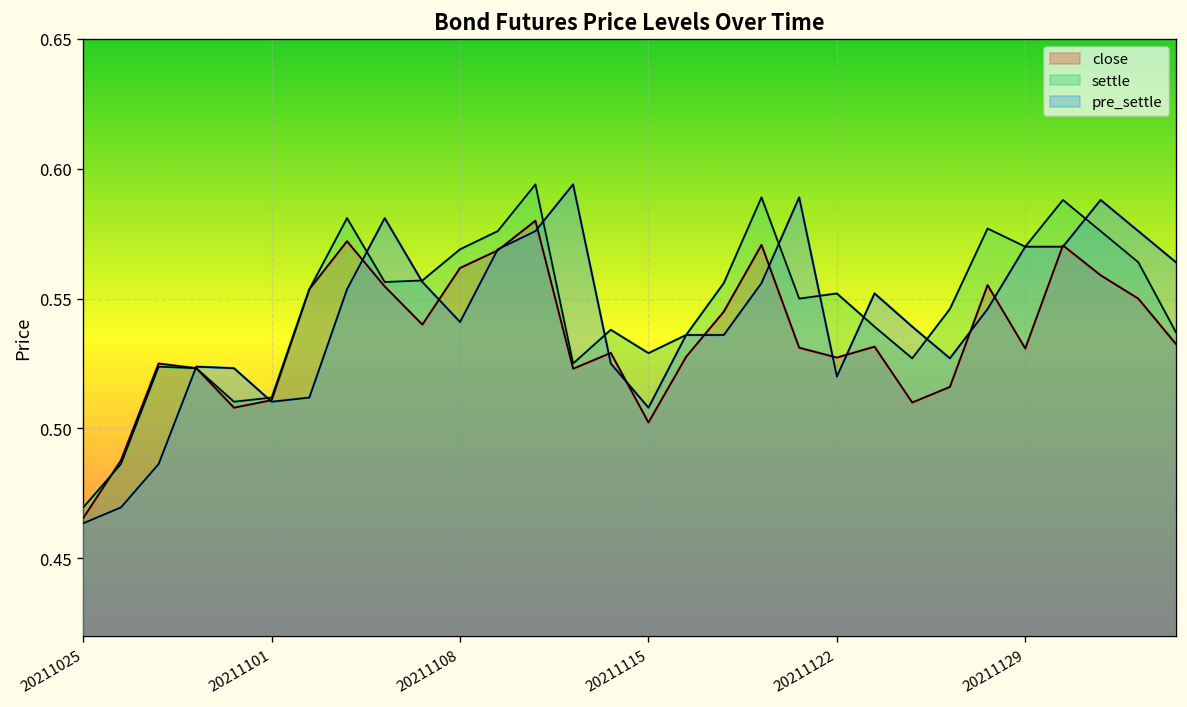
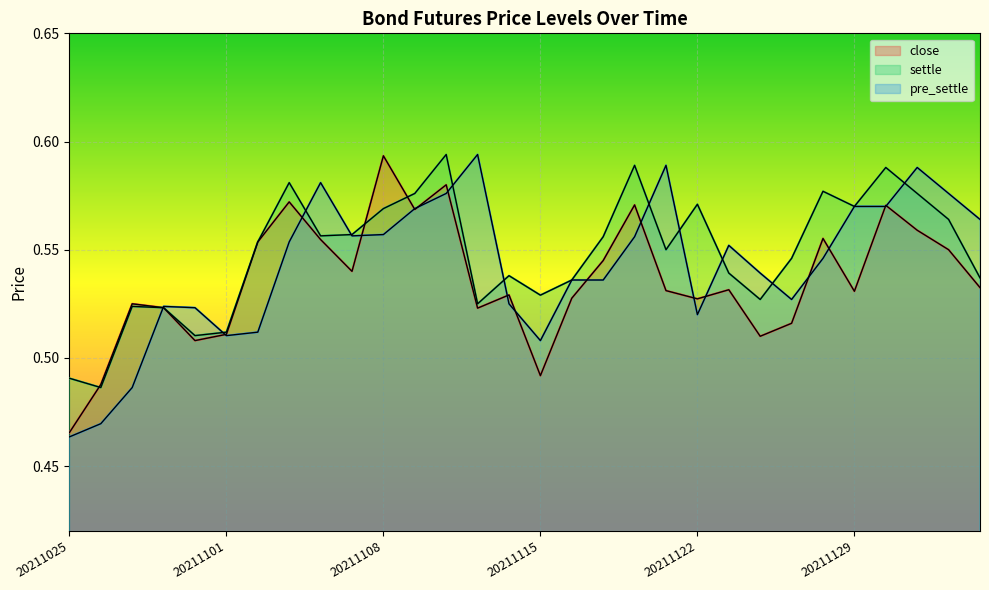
settle, 20211025: 0.470 -> 0.491
close, 20211108: 0.562 -> 0.593
pre_settle, 20211108: 0.541 -> 0.557
close, 20211115: 0.502 -> 0.492
settle, 20211122: 0.552 -> 0.571
